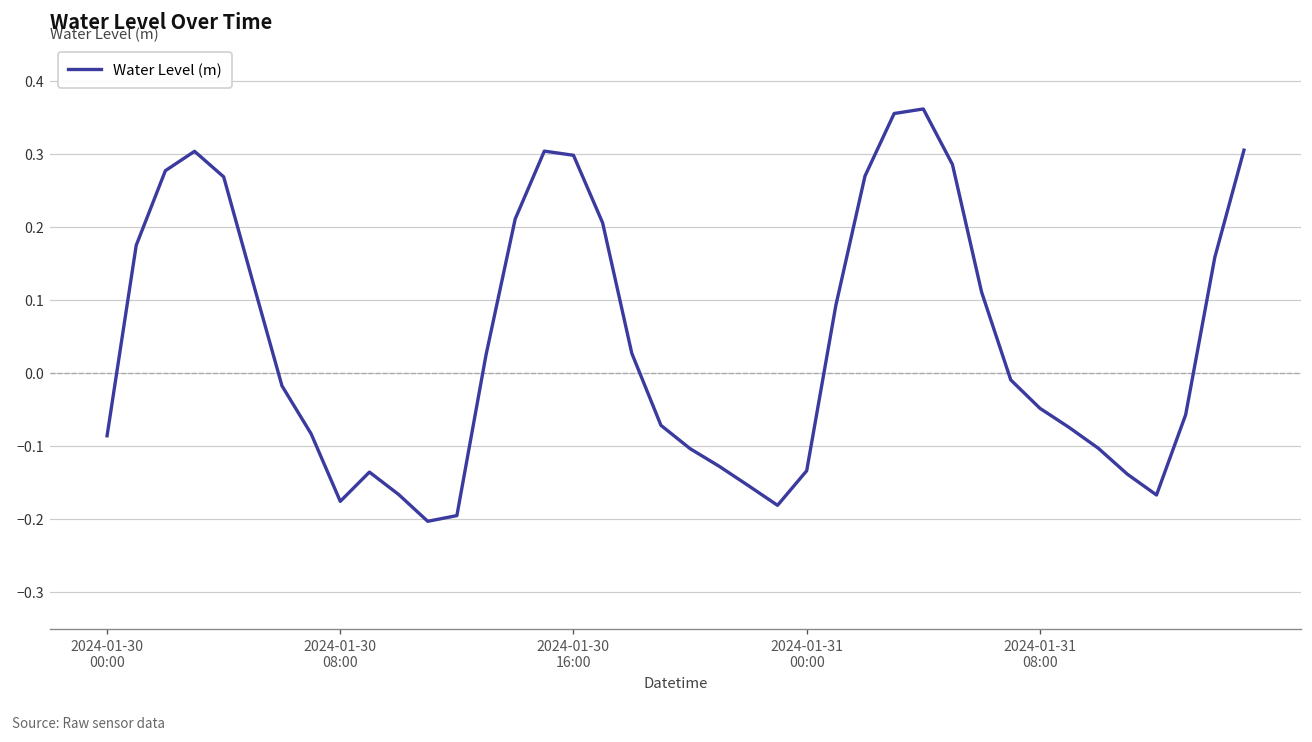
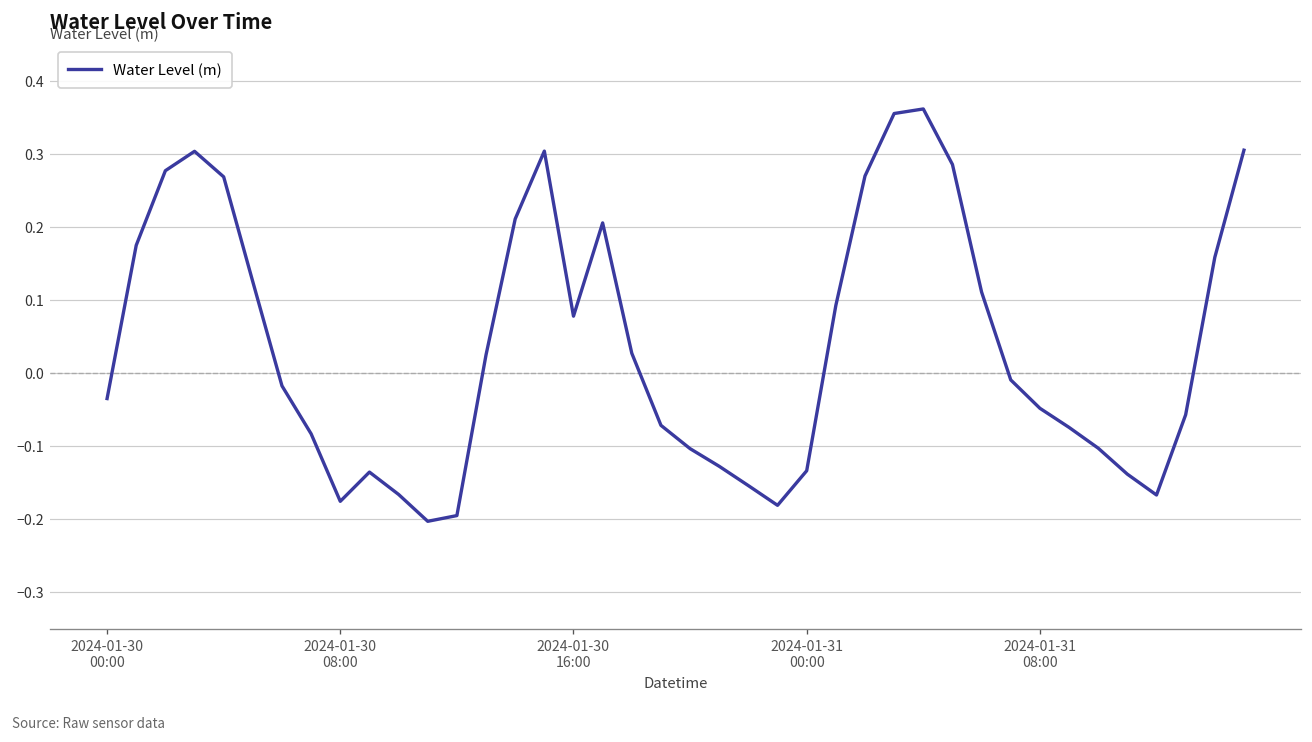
2024-01-30 00:00: -0.09 -> -0.03
2024-01-30 16:00: 0.30 -> 0.08
